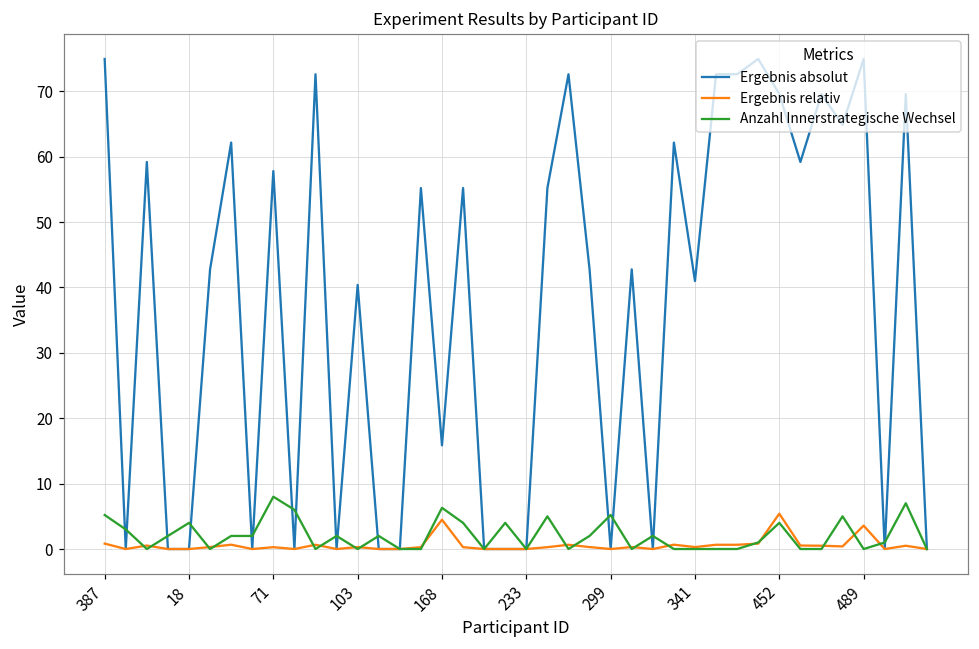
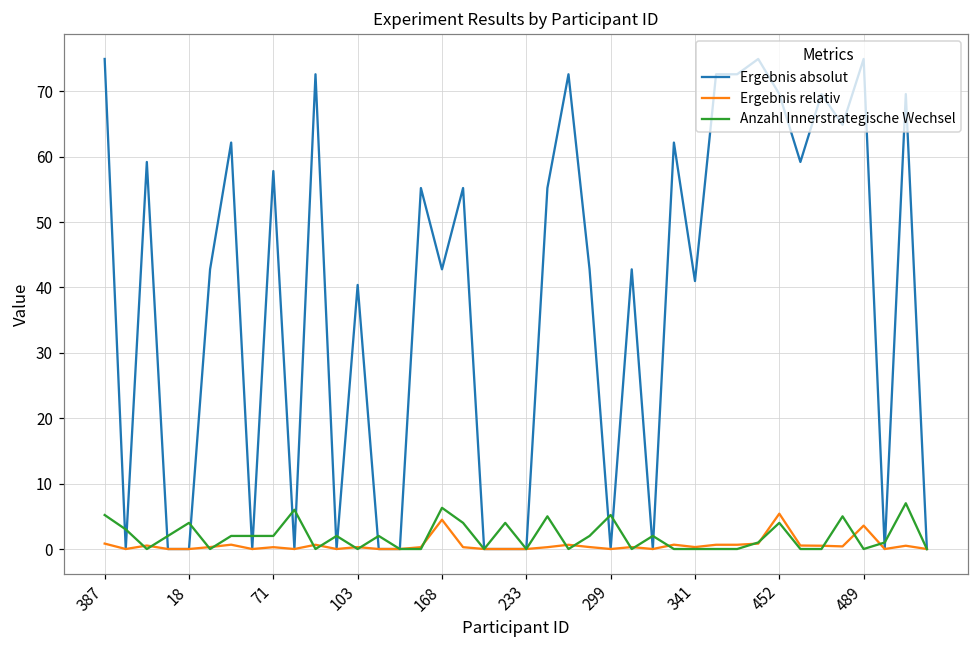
Anzahl Innerstrategische Wechsel, 71: 8 -> 2
Ergebnis absolut, 168: 16 -> 43
